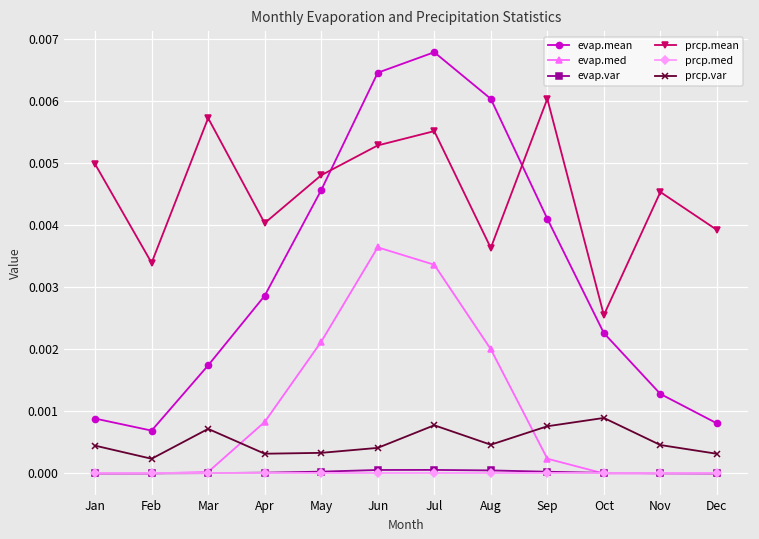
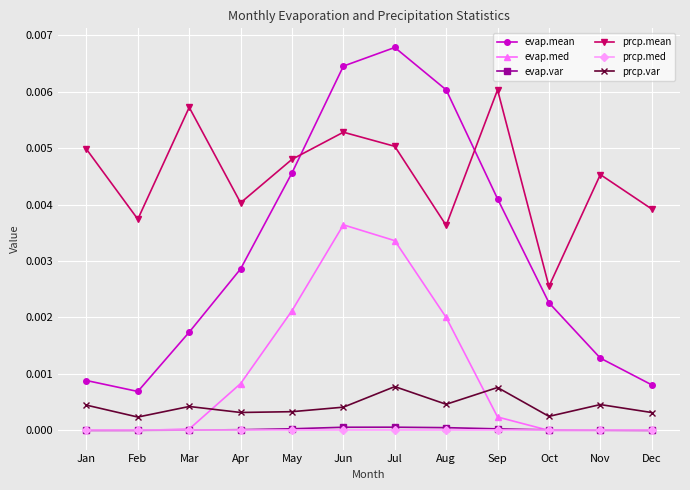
prcp.mean, Feb: 0.0034 -> 0.0037
prcp.var, Mar: 0.0007 -> 0.0004
prcp.mean, Jul: 0.0055 -> 0.0050
prcp.var, Oct: 0.0009 -> 0.0002
